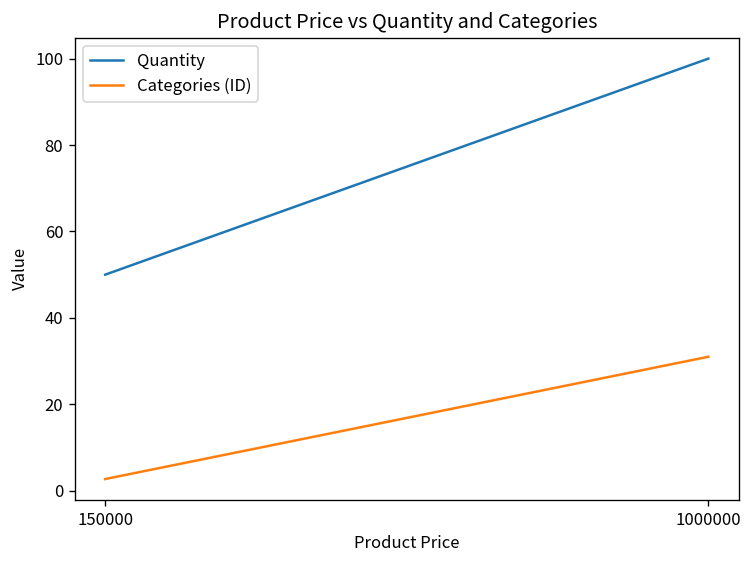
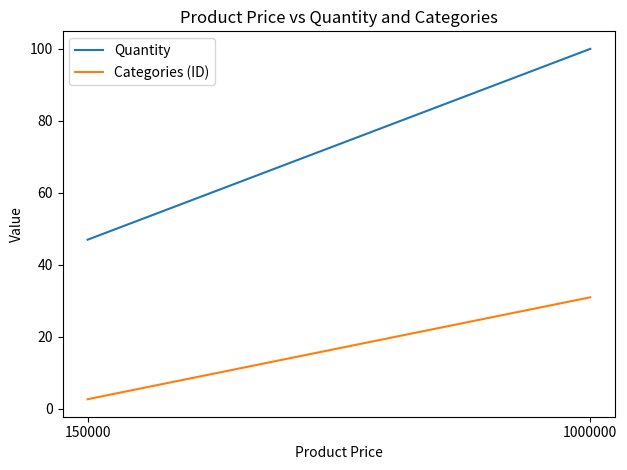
Quantity, 150000: 50 -> 47
